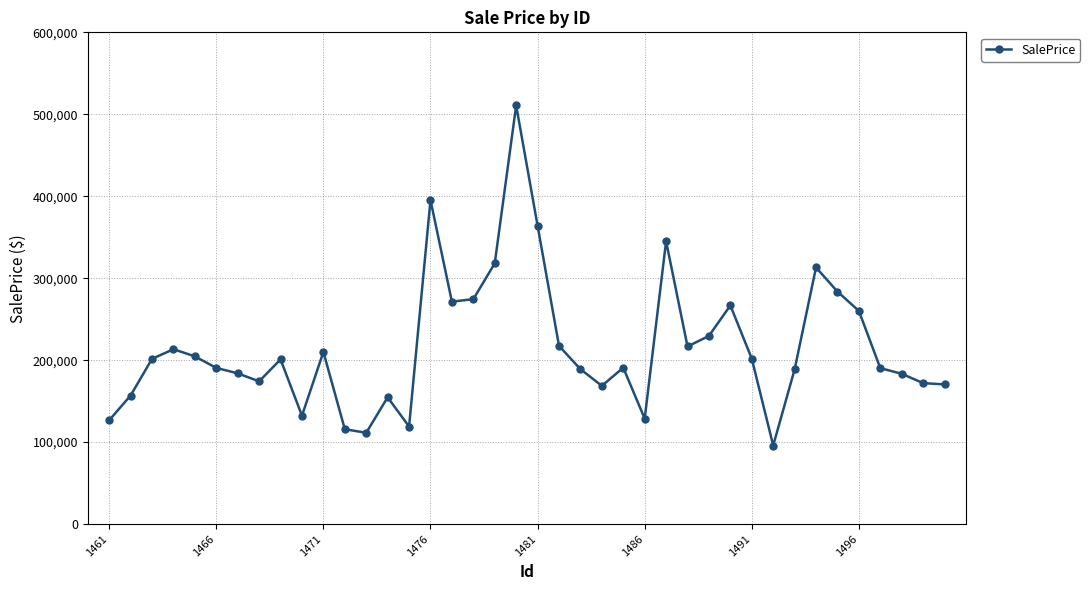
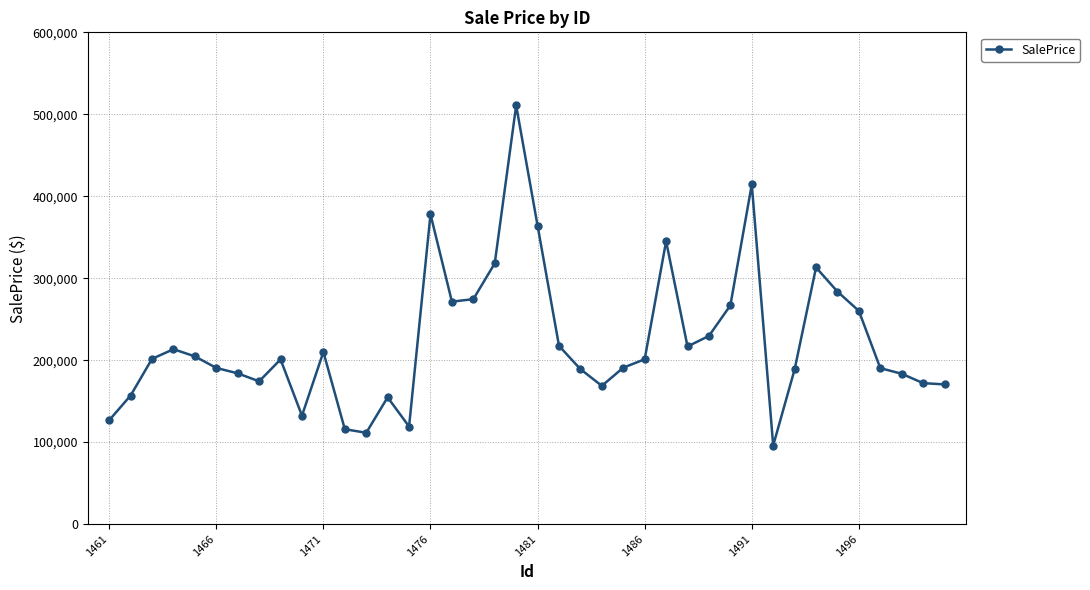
1476: 400,000 -> 380,000
1486: 130,000 -> 200,000
1491: 200,000 -> 410,000
